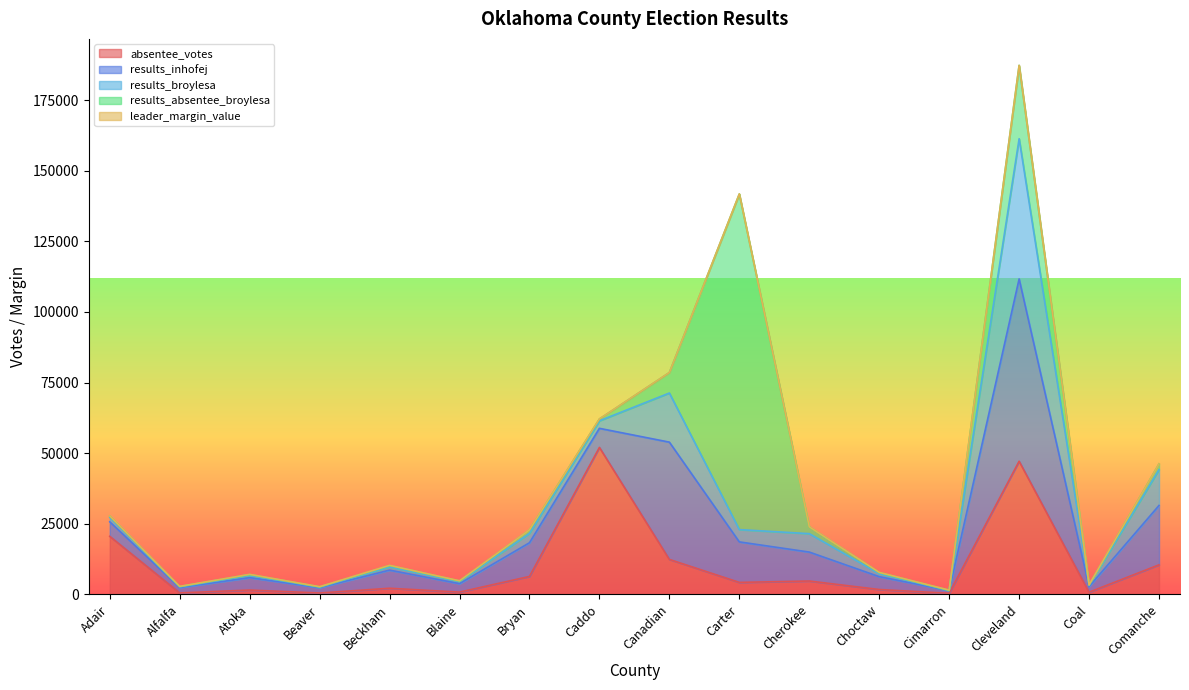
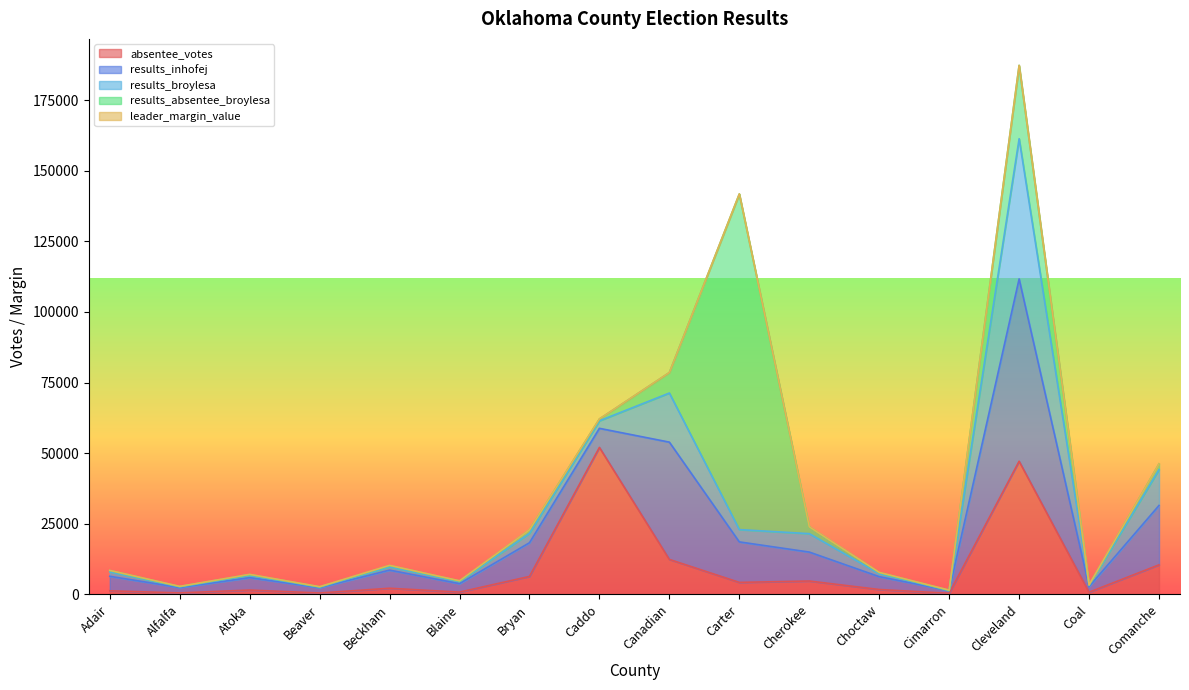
absentee_votes, Adair: 21000 -> 1000
